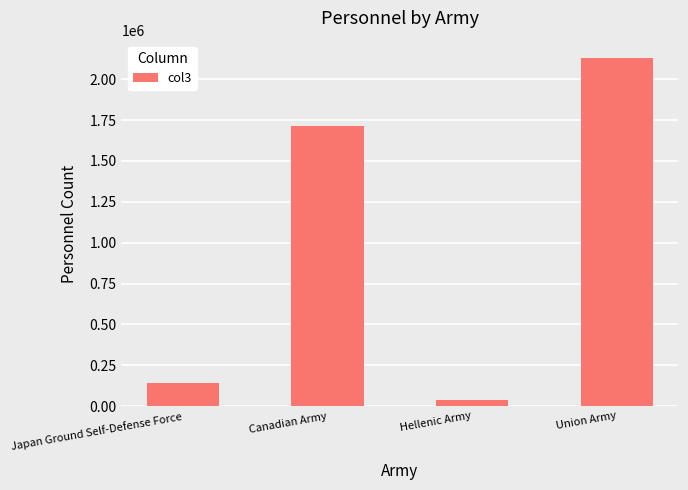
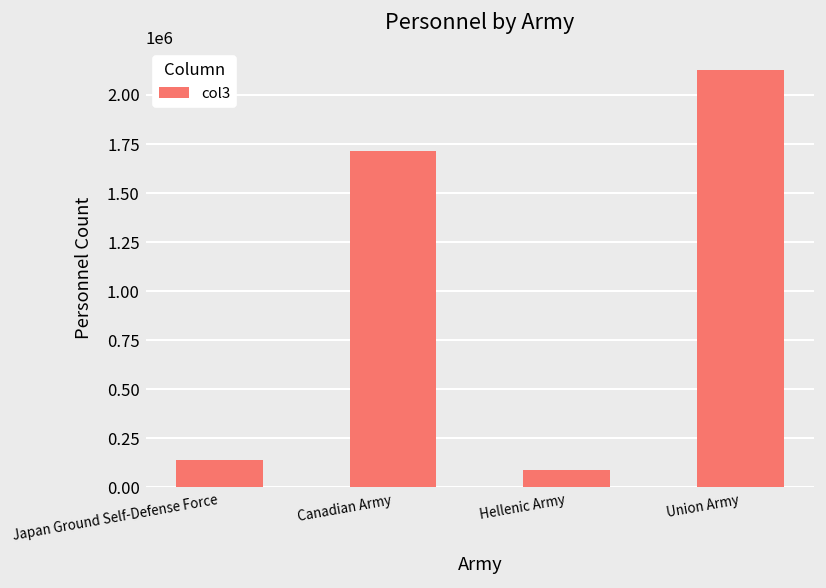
Hellenic Army: 40000 -> 90000
